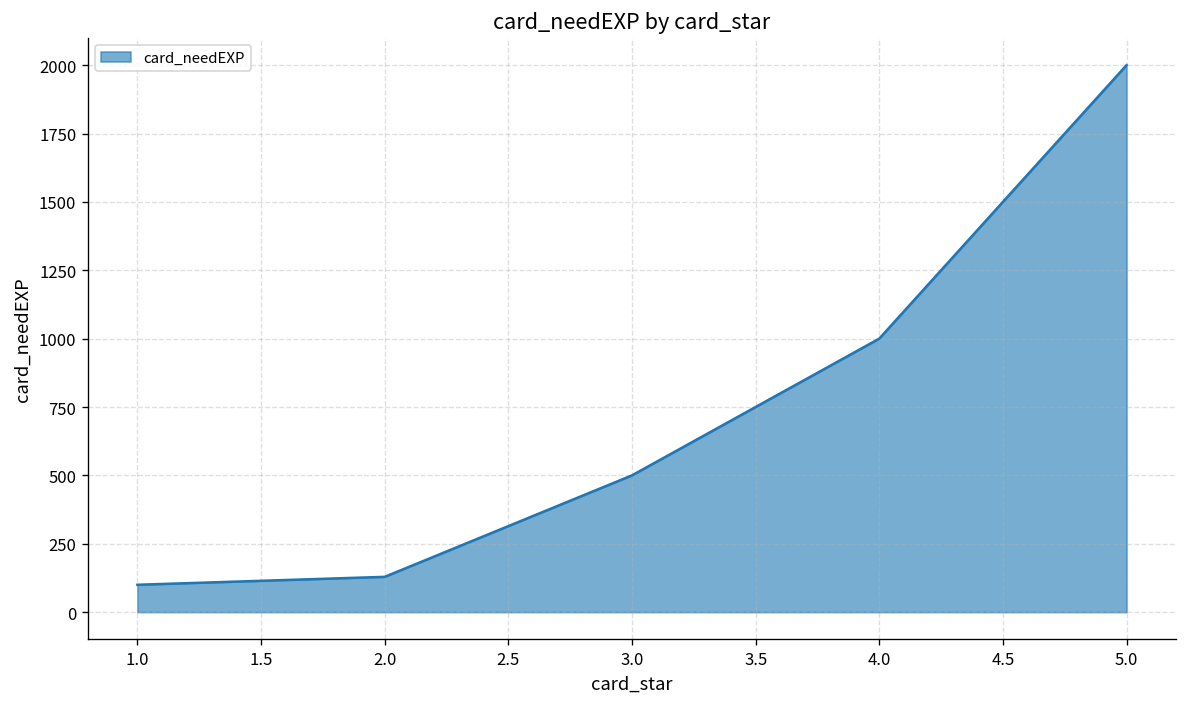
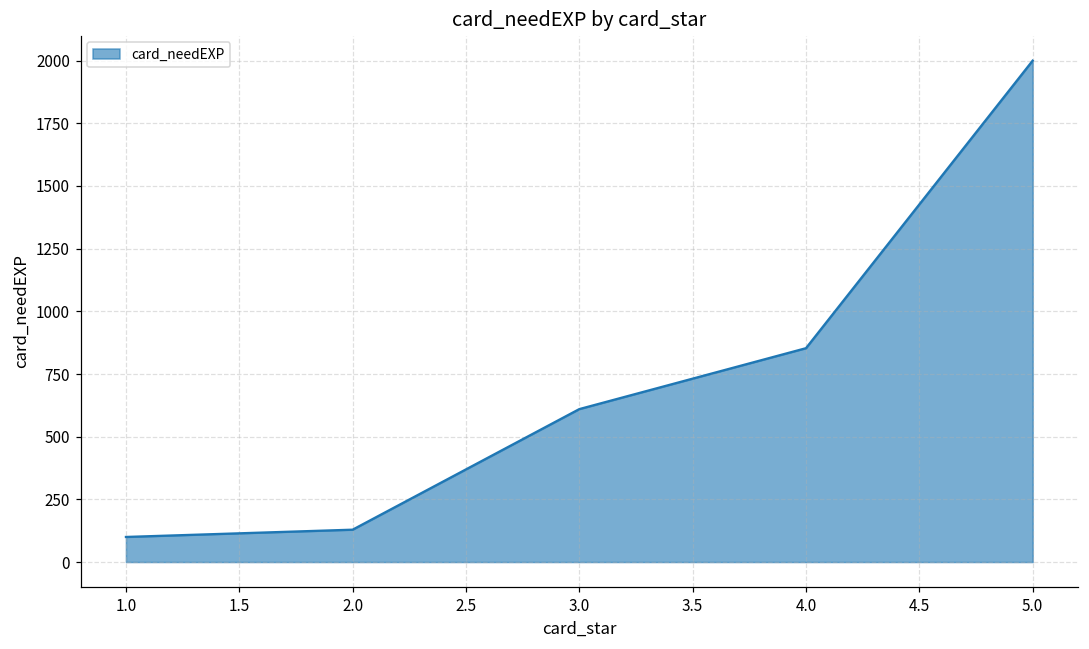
3.0: 500 -> 610
4.0: 1000 -> 850
